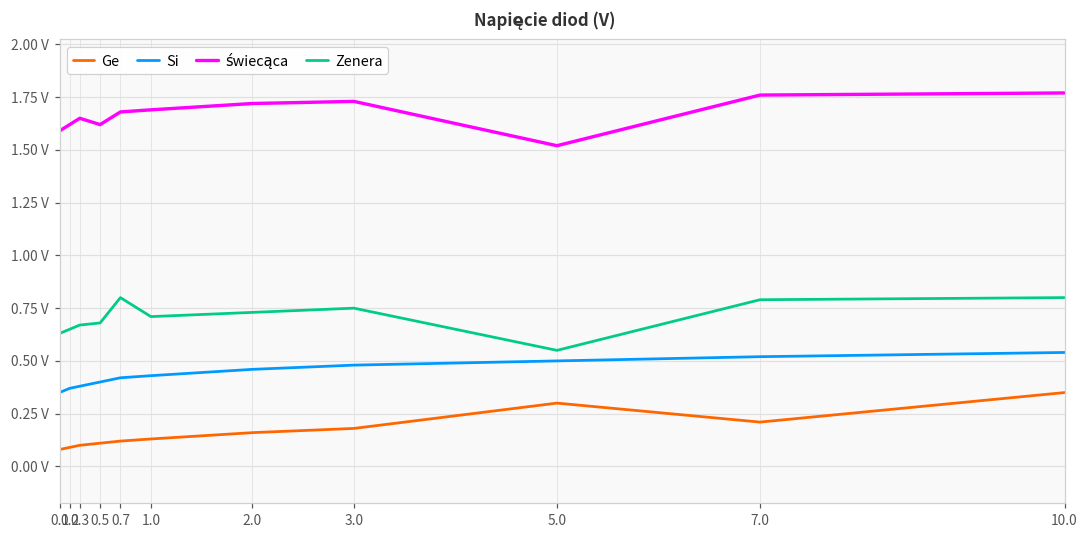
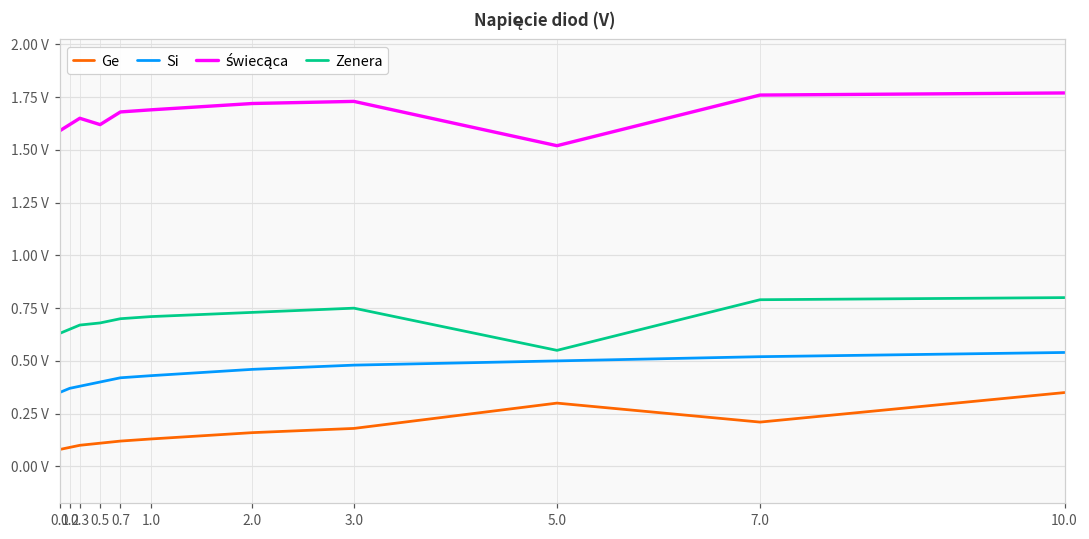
Zenera, 0.7: 0.8 V -> 0.7 V
